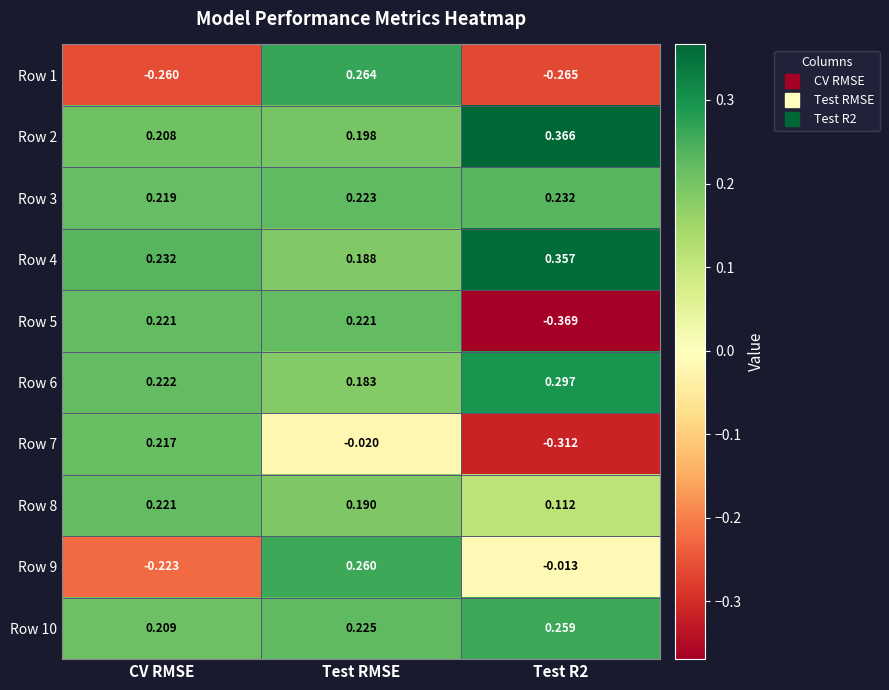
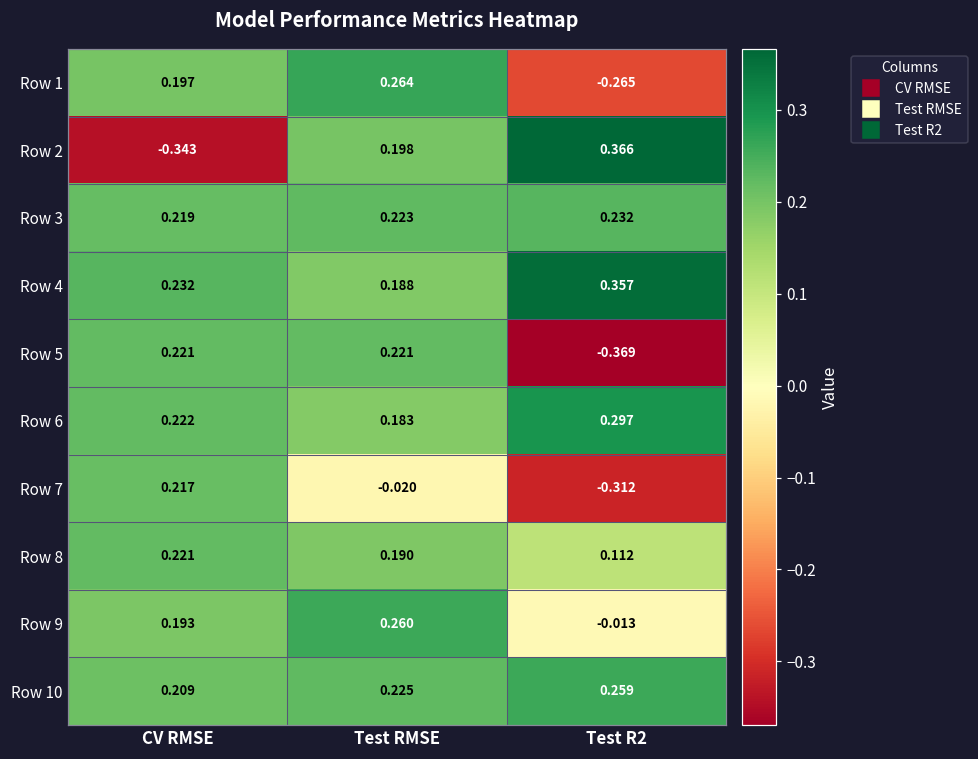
Row 1, CV RMSE: -0.260 -> 0.197
Row 2, CV RMSE: 0.208 -> -0.343
Row 9, CV RMSE: -0.223 -> 0.193
